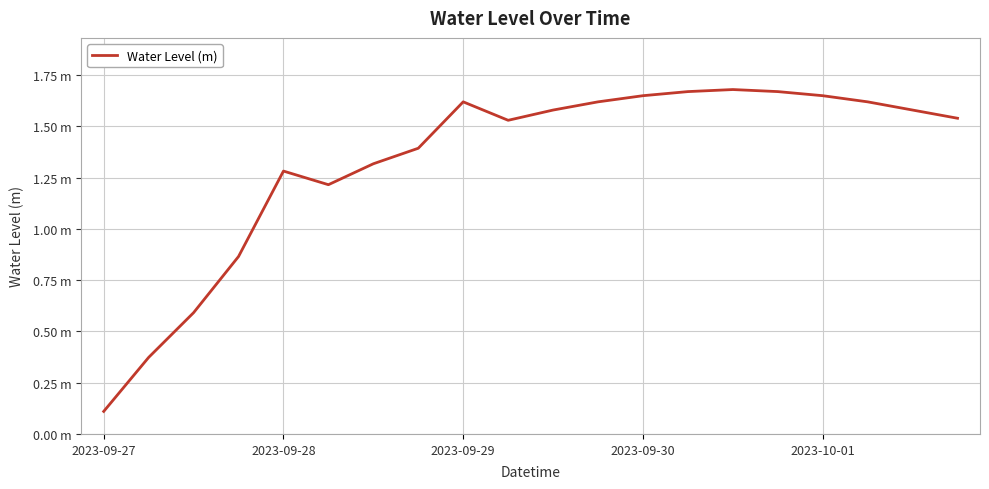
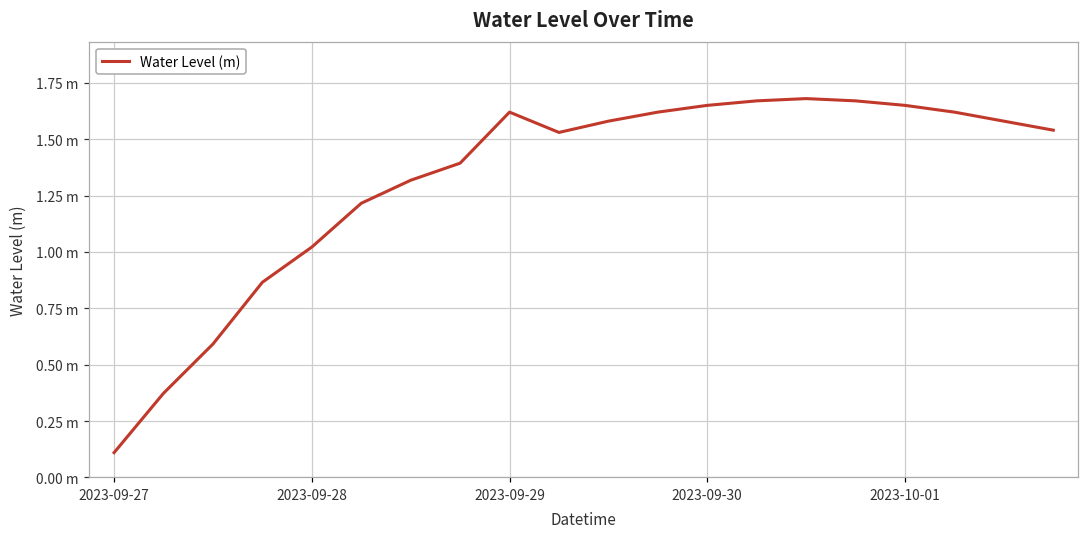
2023-09-28: 1.28 m -> 1.02 m
